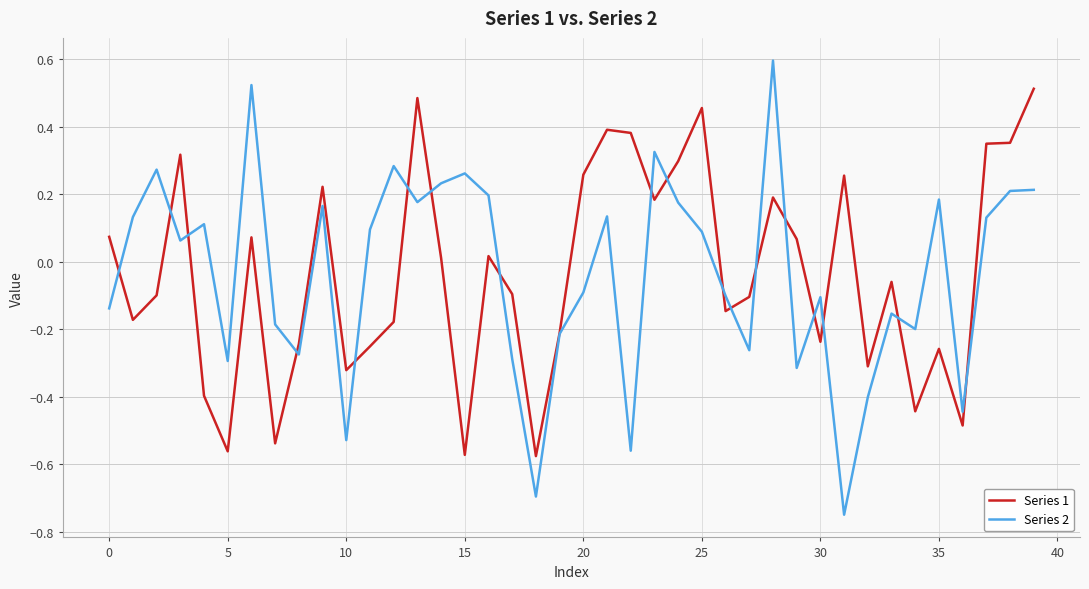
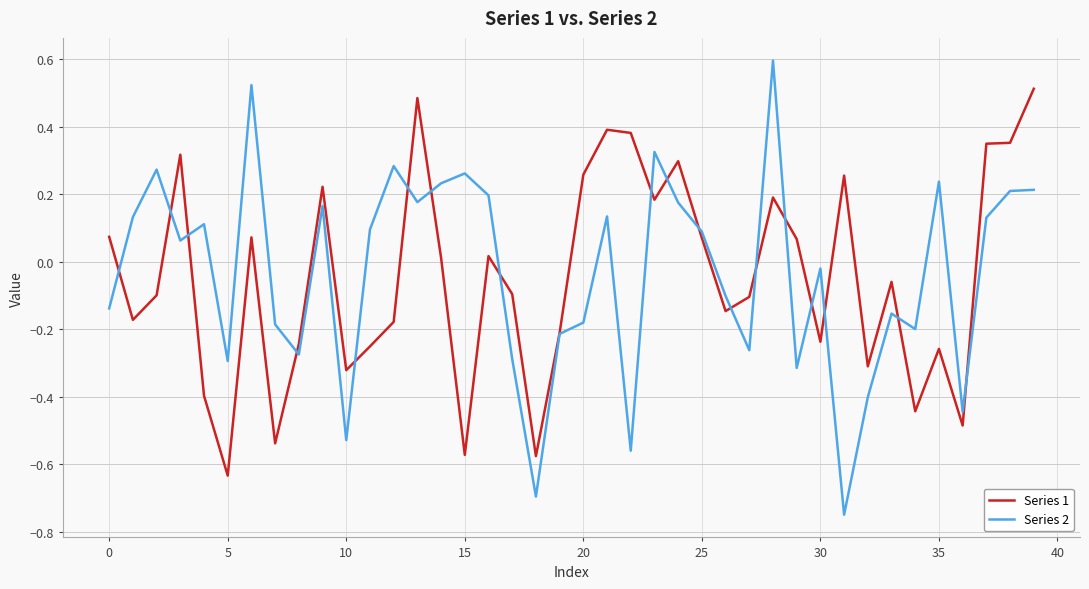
Series 1, 5: -0.56 -> -0.63
Series 2, 20: -0.09 -> -0.18
Series 1, 25: 0.46 -> 0.07
Series 2, 30: -0.10 -> -0.02
Series 2, 35: 0.18 -> 0.24
